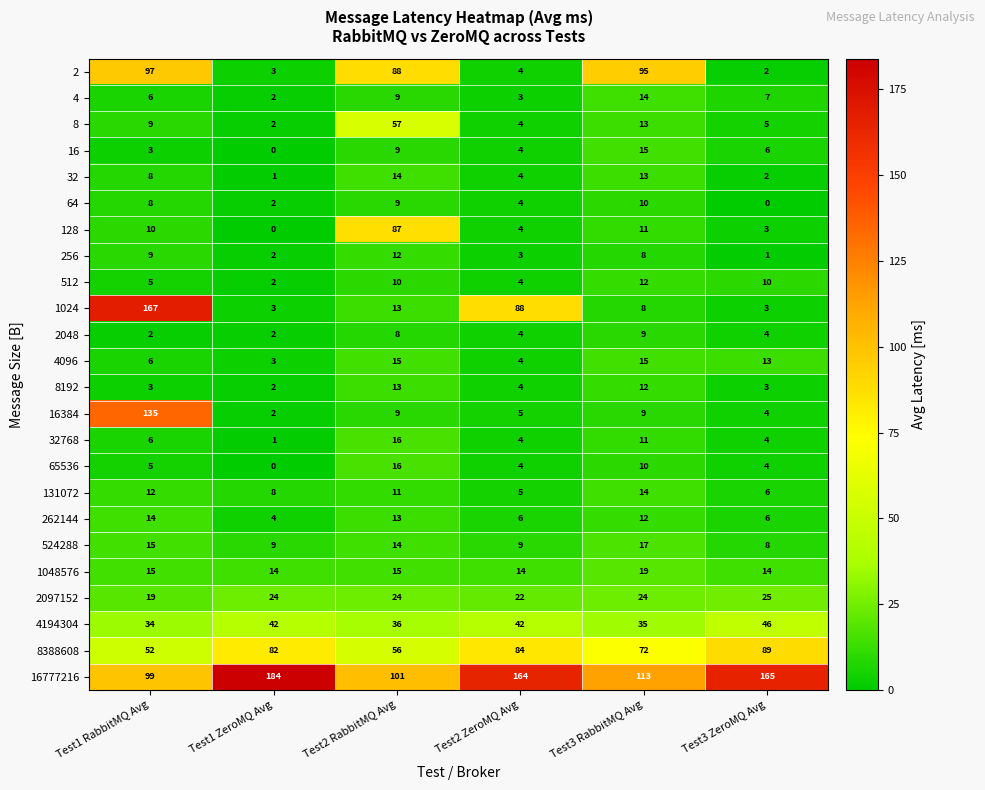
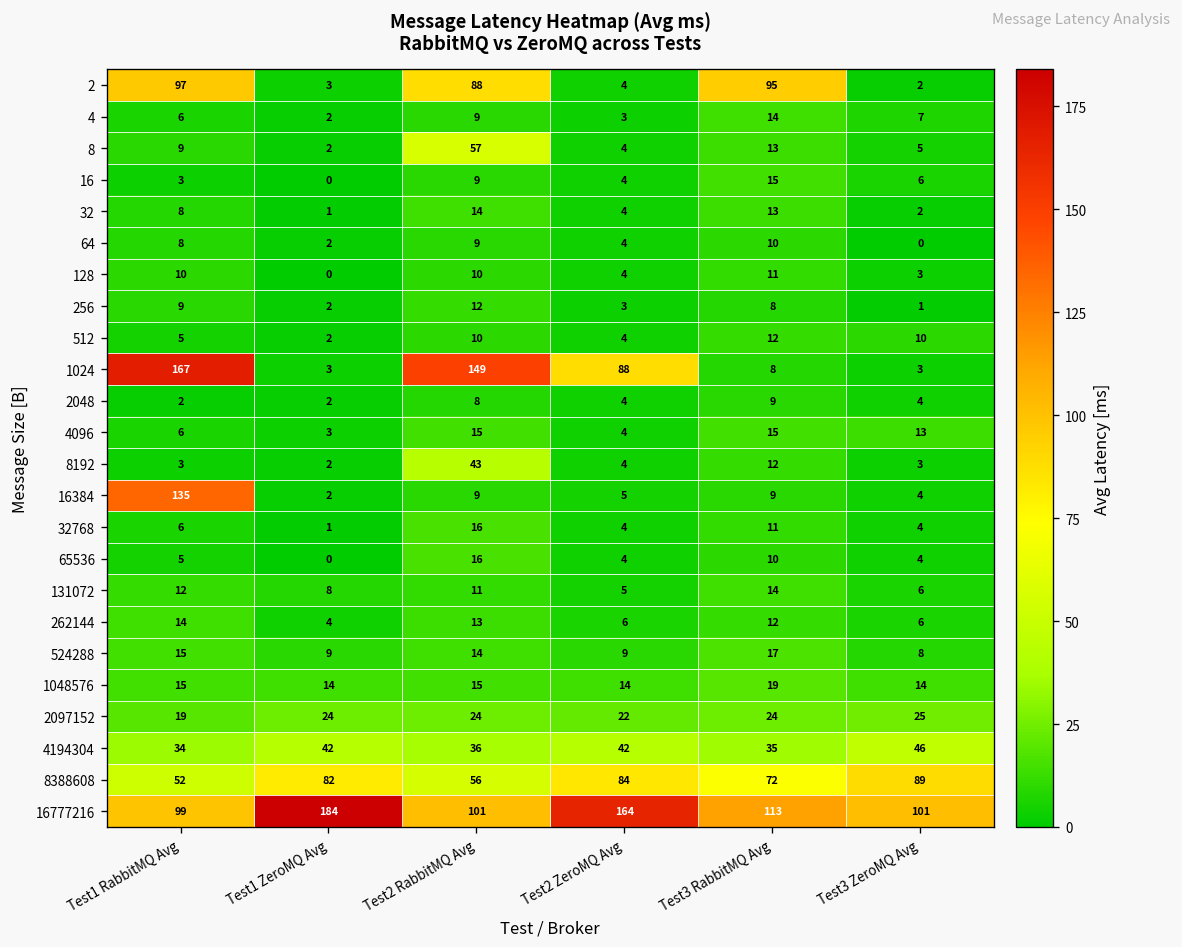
128, Test2 RabbitMQ Avg: 87 -> 10
1024, Test2 RabbitMQ Avg: 13 -> 149
8192, Test2 RabbitMQ Avg: 13 -> 43
16777216, Test3 ZeroMQ Avg: 165 -> 101
